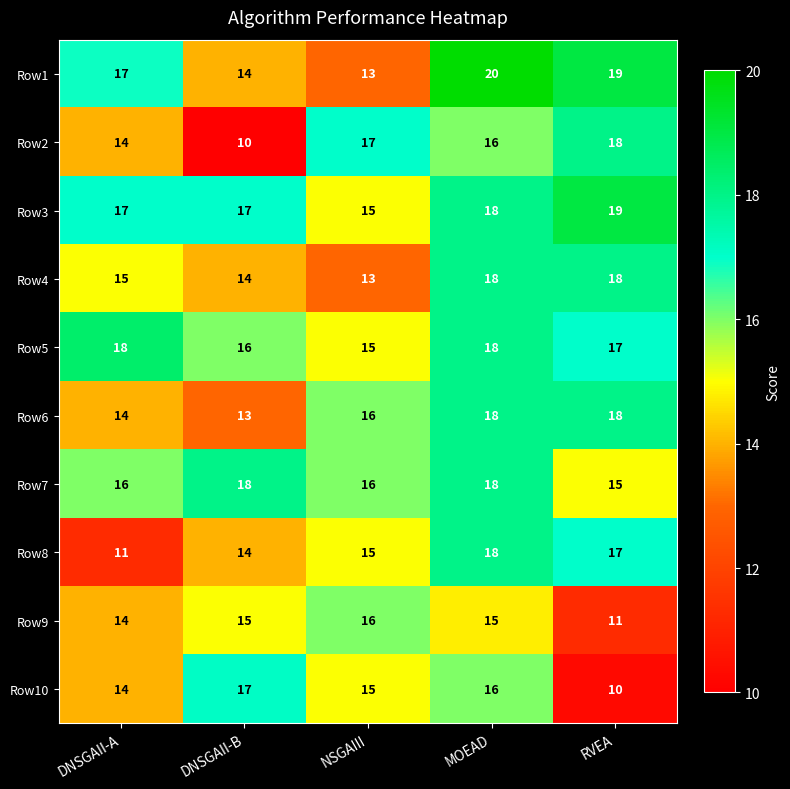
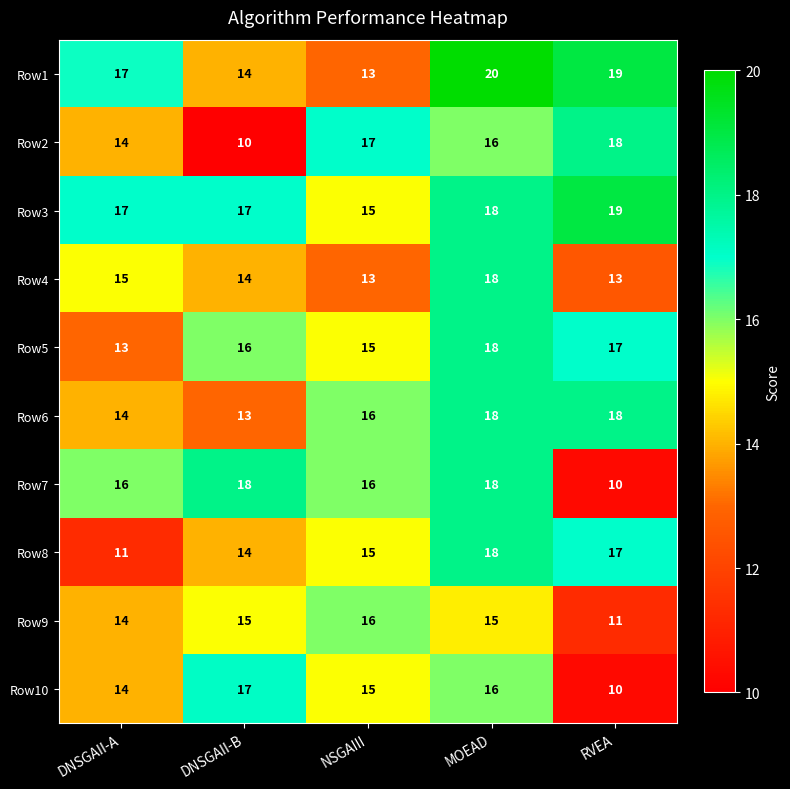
Row4, RVEA: 18 -> 13
Row5, DNSGAII-A: 18 -> 13
Row7, RVEA: 15 -> 10
